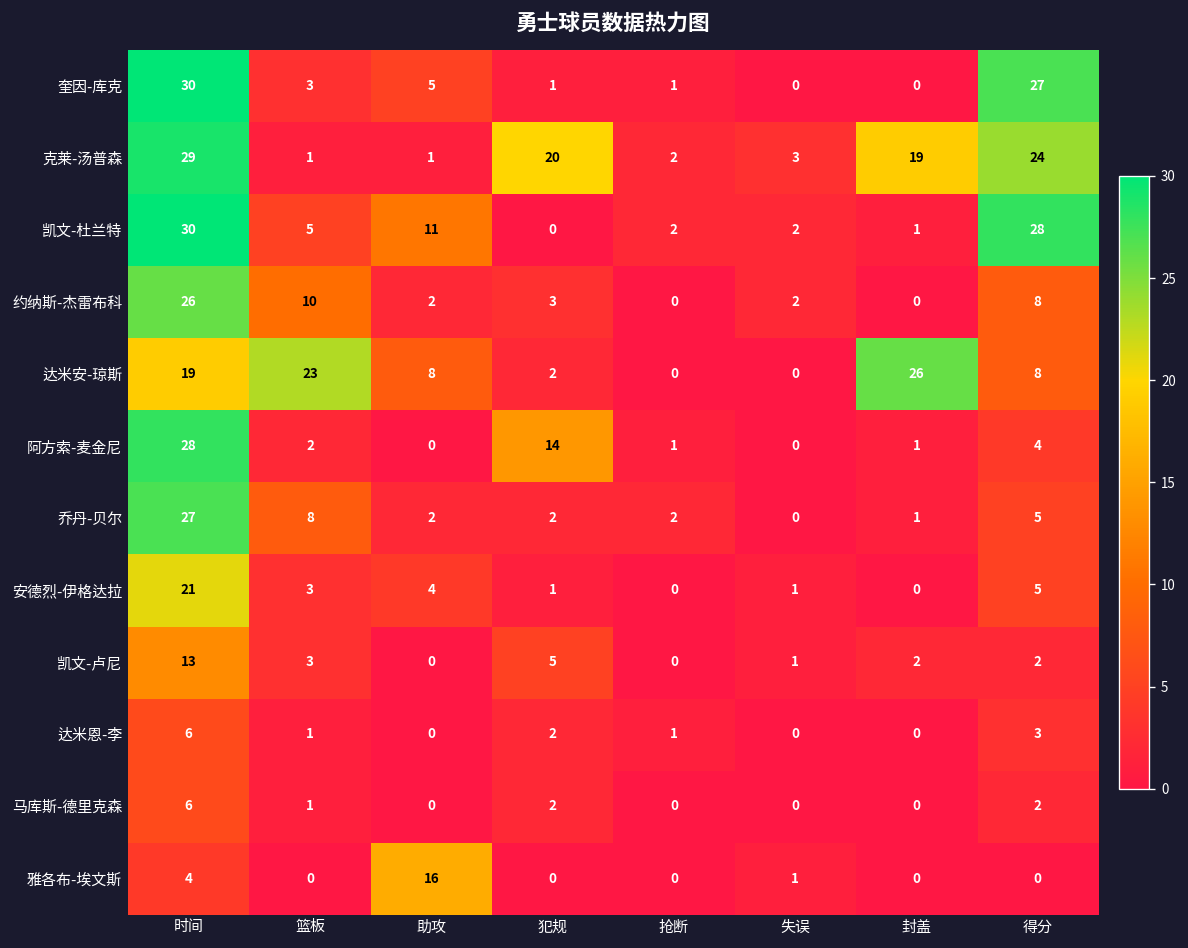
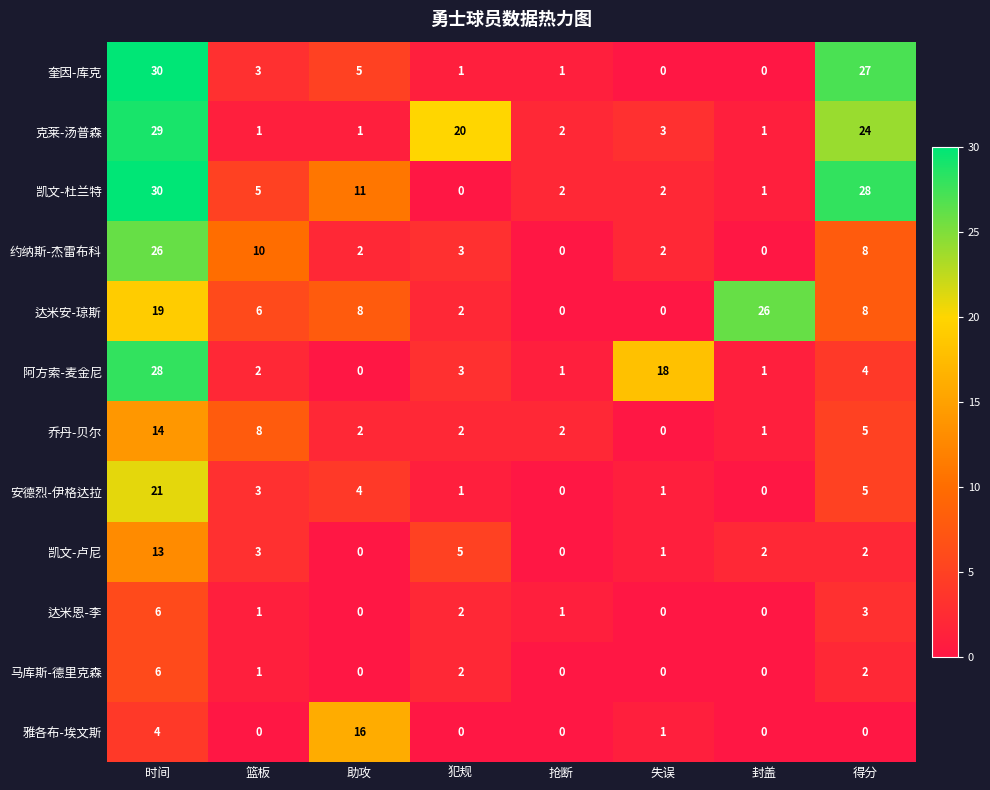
克莱-汤普森, 封盖: 19 -> 1
达米安-琼斯, 篮板: 23 -> 6
阿方索-麦金尼, 犯规: 14 -> 3
阿方索-麦金尼, 失误: 0 -> 18
乔丹-贝尔, 时间: 27 -> 14
